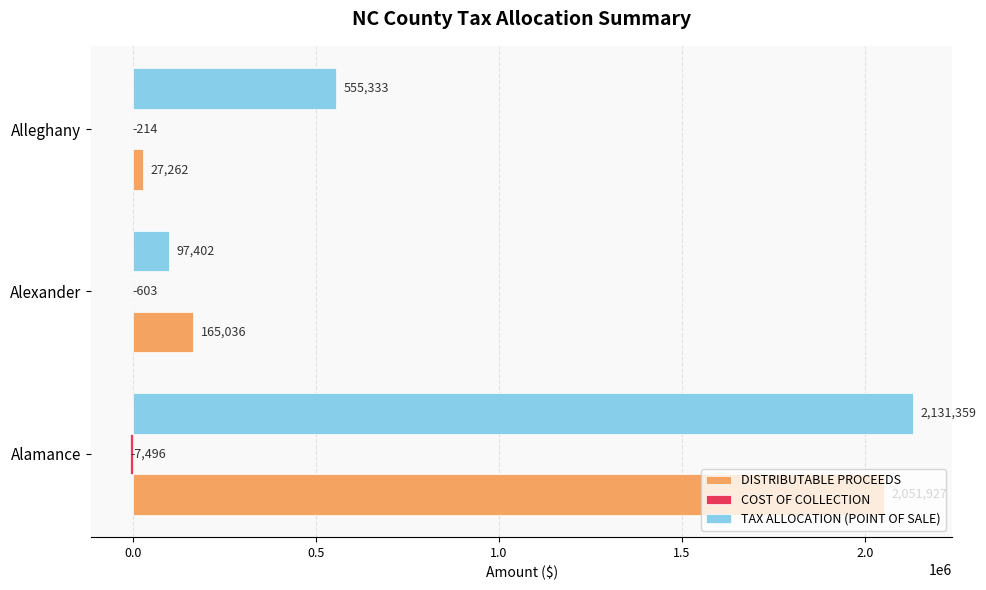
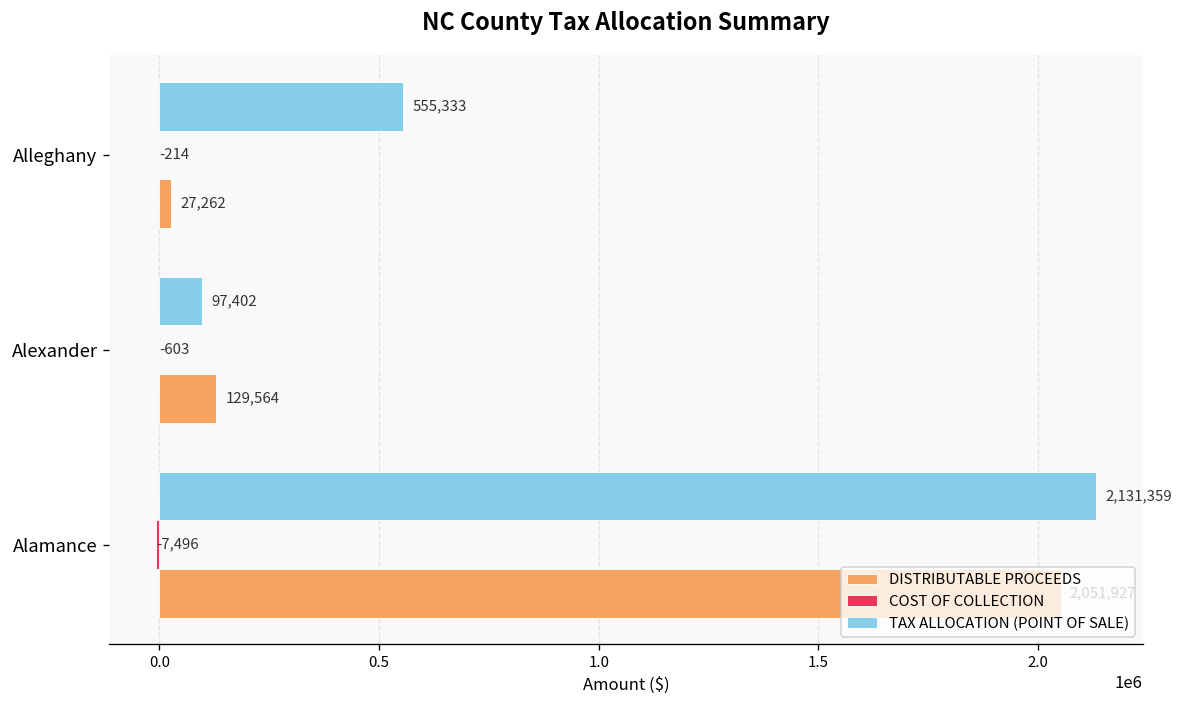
DISTRIBUTABLE PROCEEDS, Alexander: 165,036 -> 129,564
